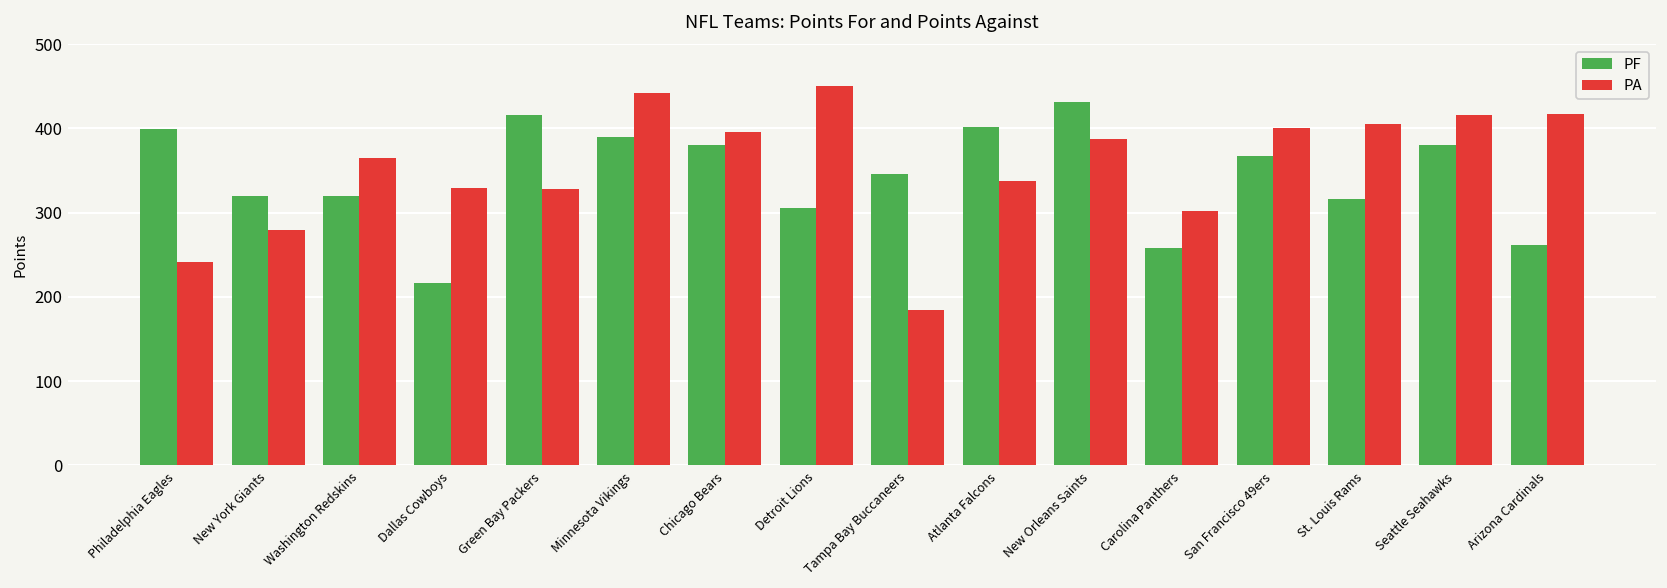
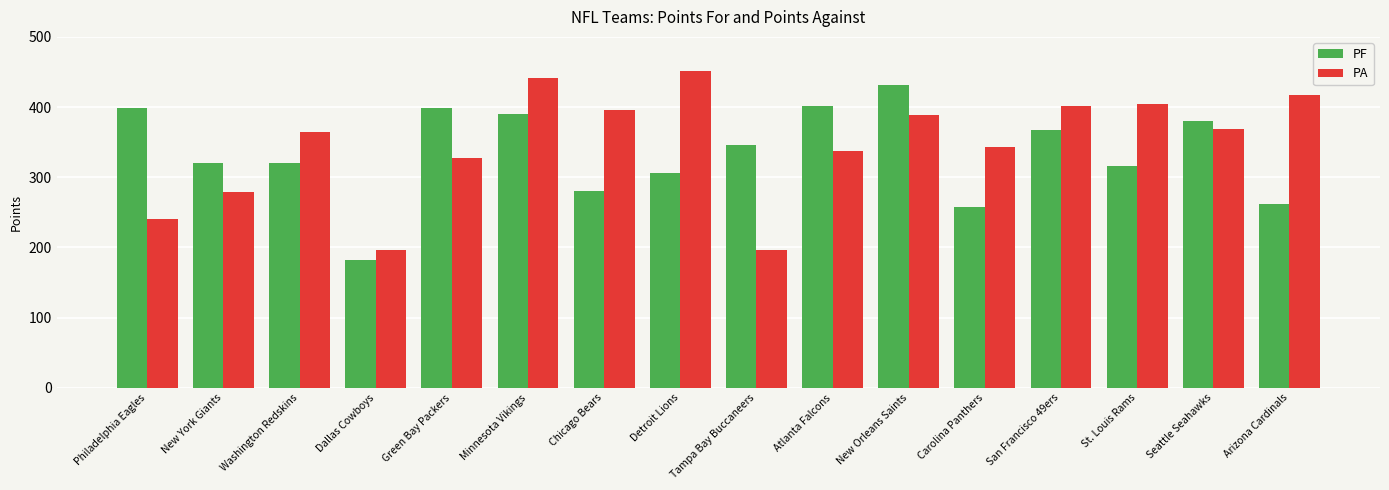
PF, Dallas Cowboys: 220 -> 180
PA, Dallas Cowboys: 330 -> 200
PF, Green Bay Packers: 420 -> 400
PF, Chicago Bears: 380 -> 280
PA, Tampa Bay Buccaneers: 180 -> 200
PA, Carolina Panthers: 300 -> 340
PA, Seattle Seahawks: 420 -> 370
